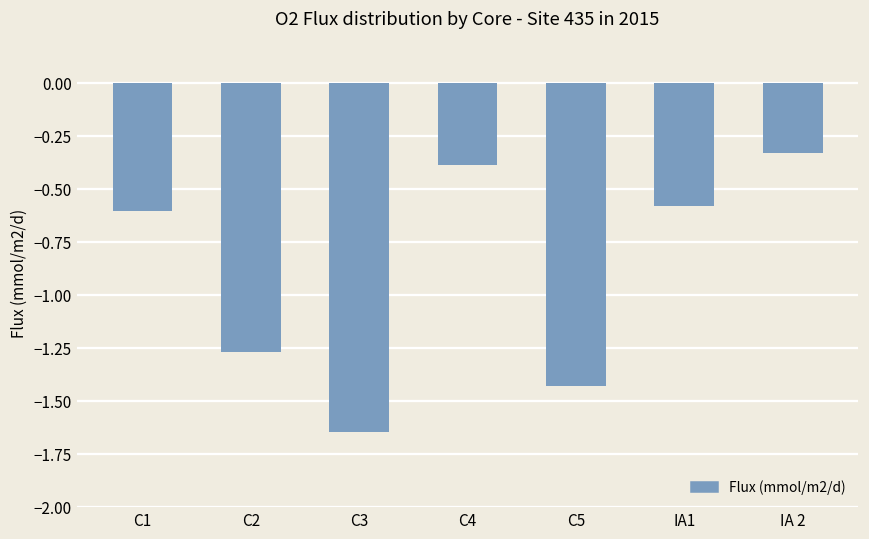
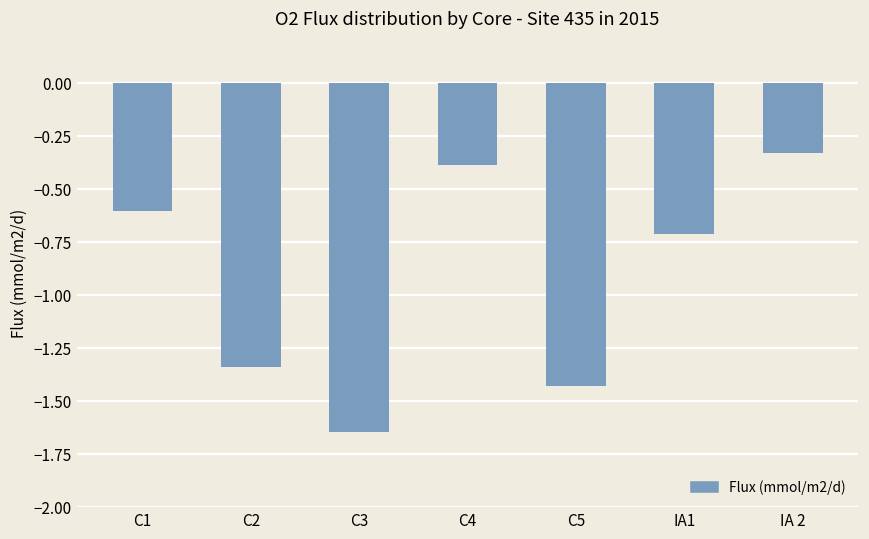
C2: -1.27 -> -1.34
IA1: -0.58 -> -0.71
